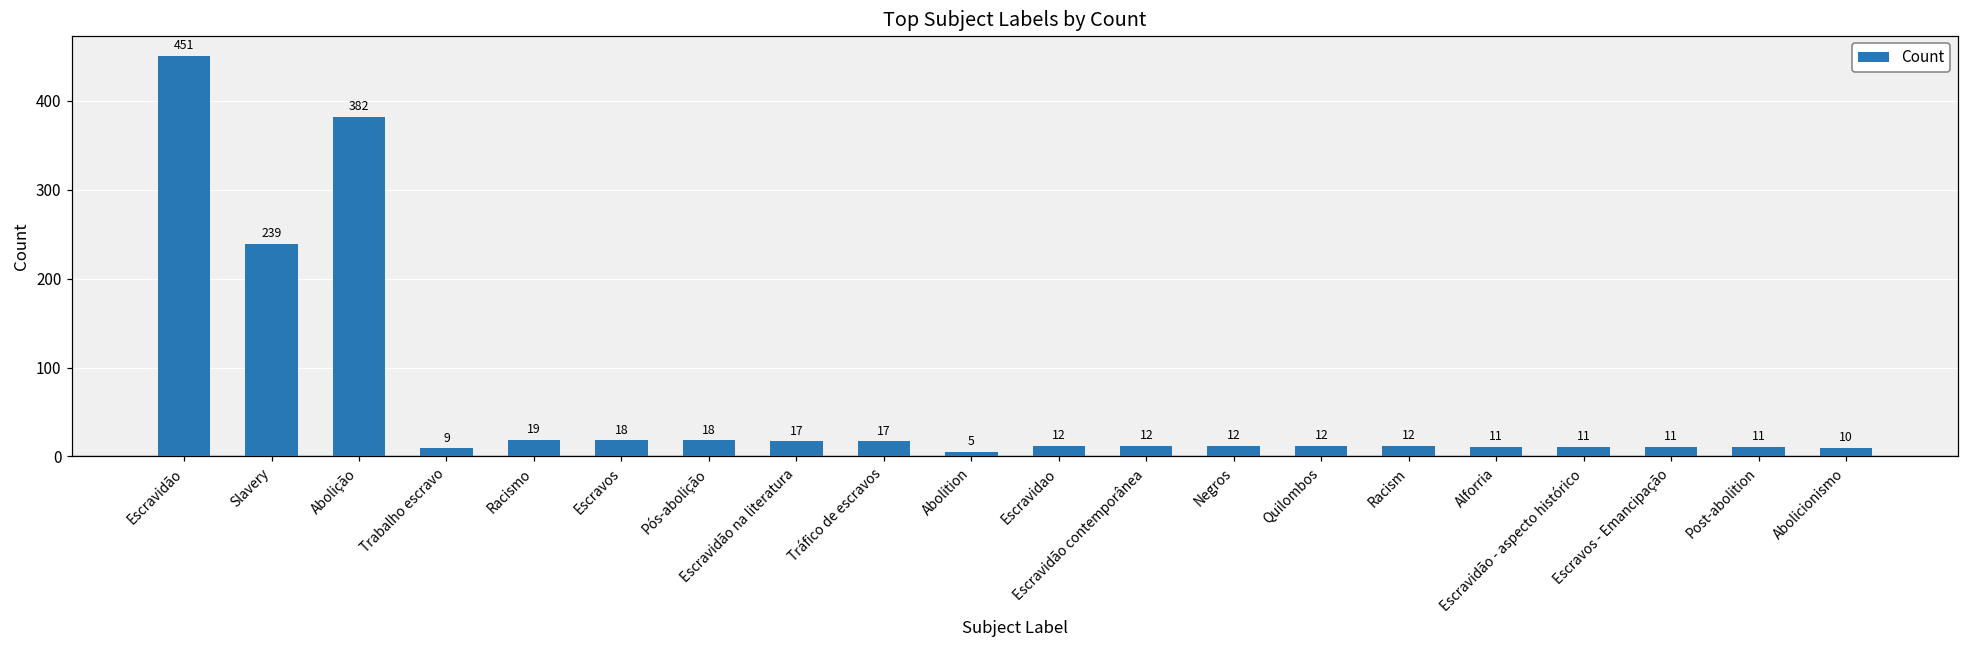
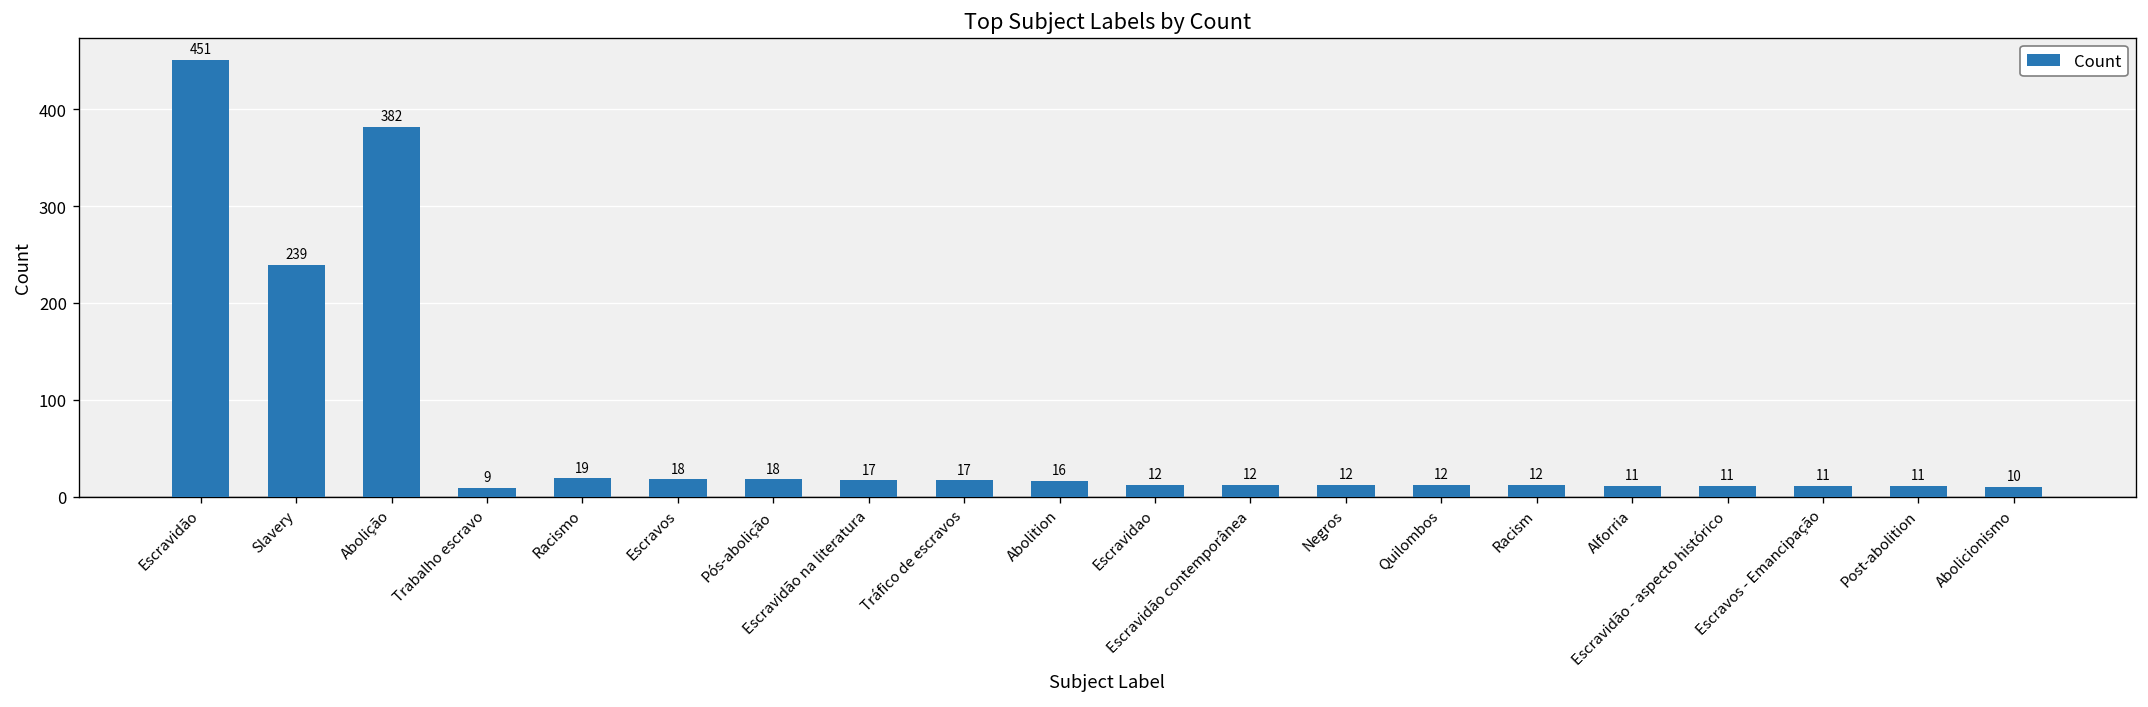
Abolition: 5 -> 16
